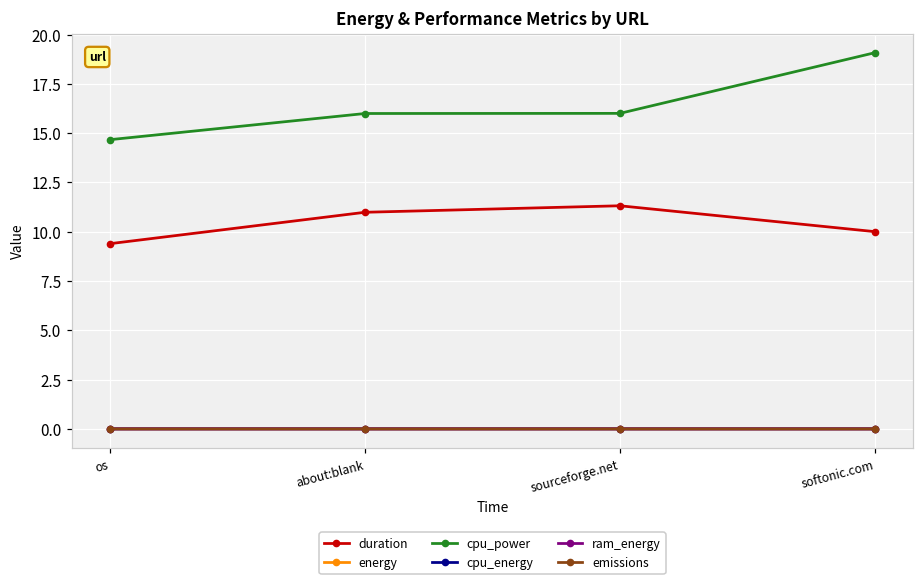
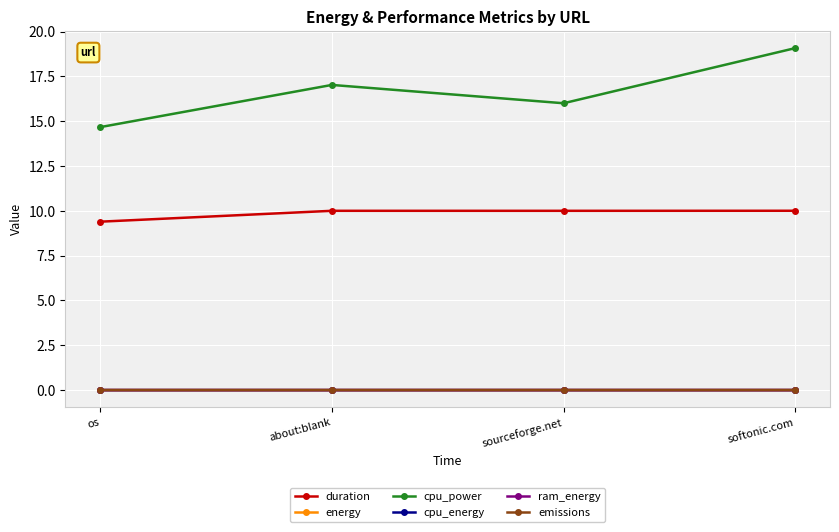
duration, about:blank: 11.0 -> 10.0
cpu_power, about:blank: 16.0 -> 17.0
duration, sourceforge.net: 11.3 -> 10.0
